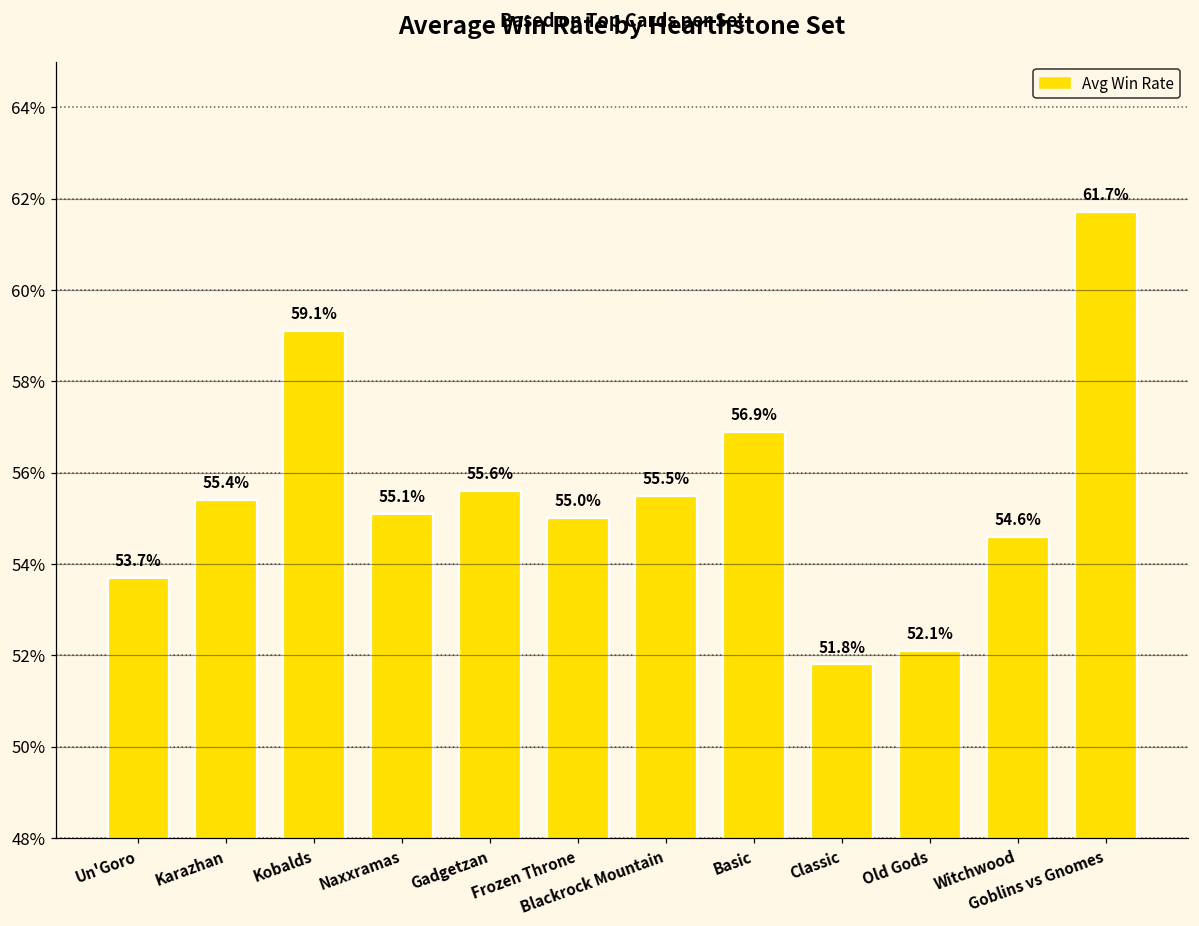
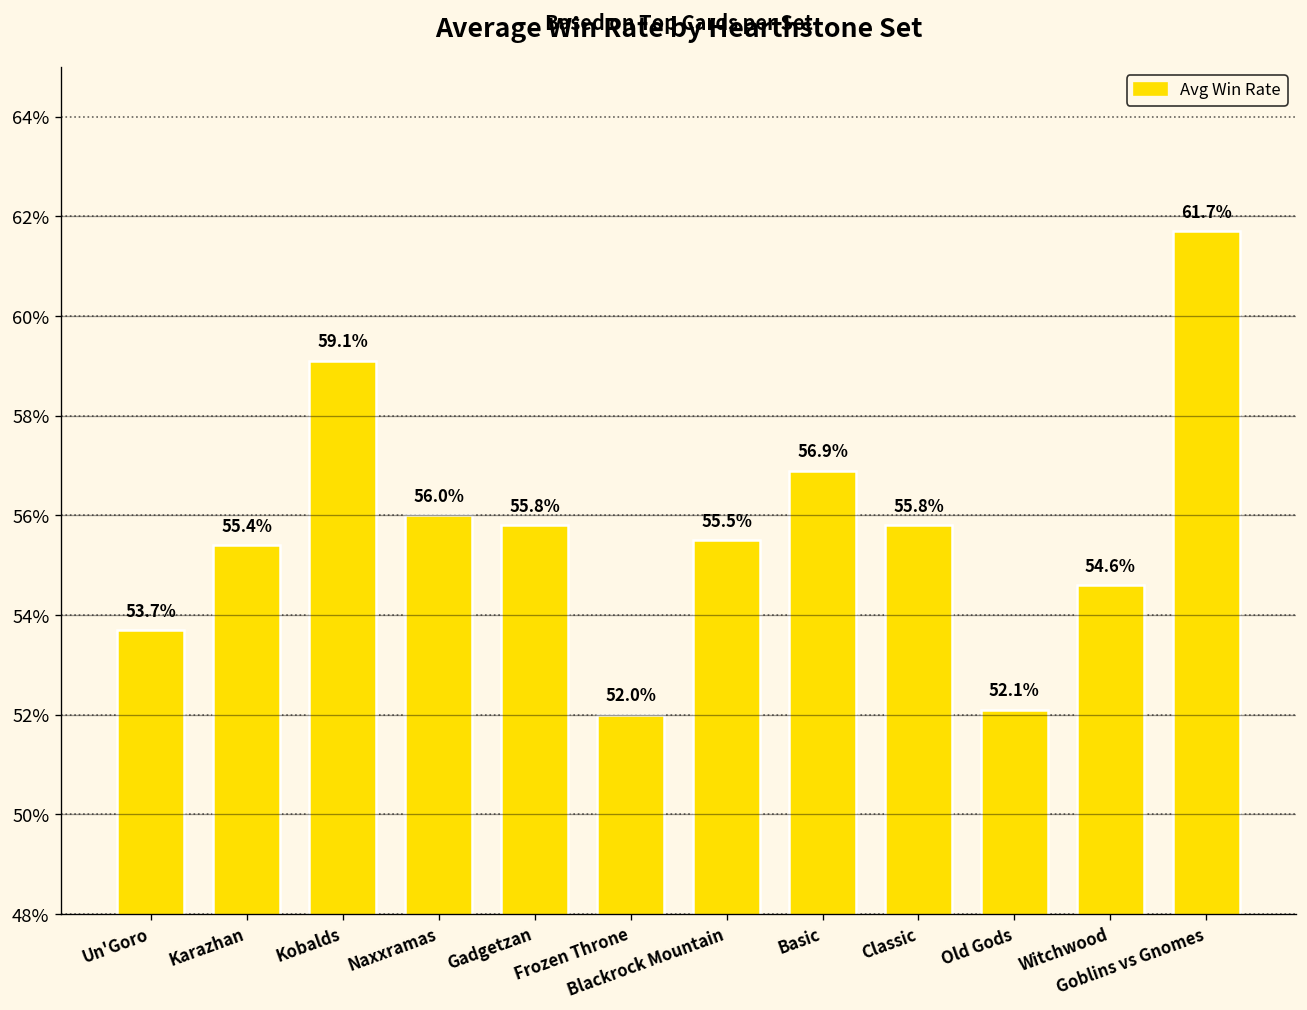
Naxxramas: 55.1% -> 56.0%
Gadgetzan: 55.6% -> 55.8%
Frozen Throne: 55.0% -> 52.0%
Classic: 51.8% -> 55.8%
